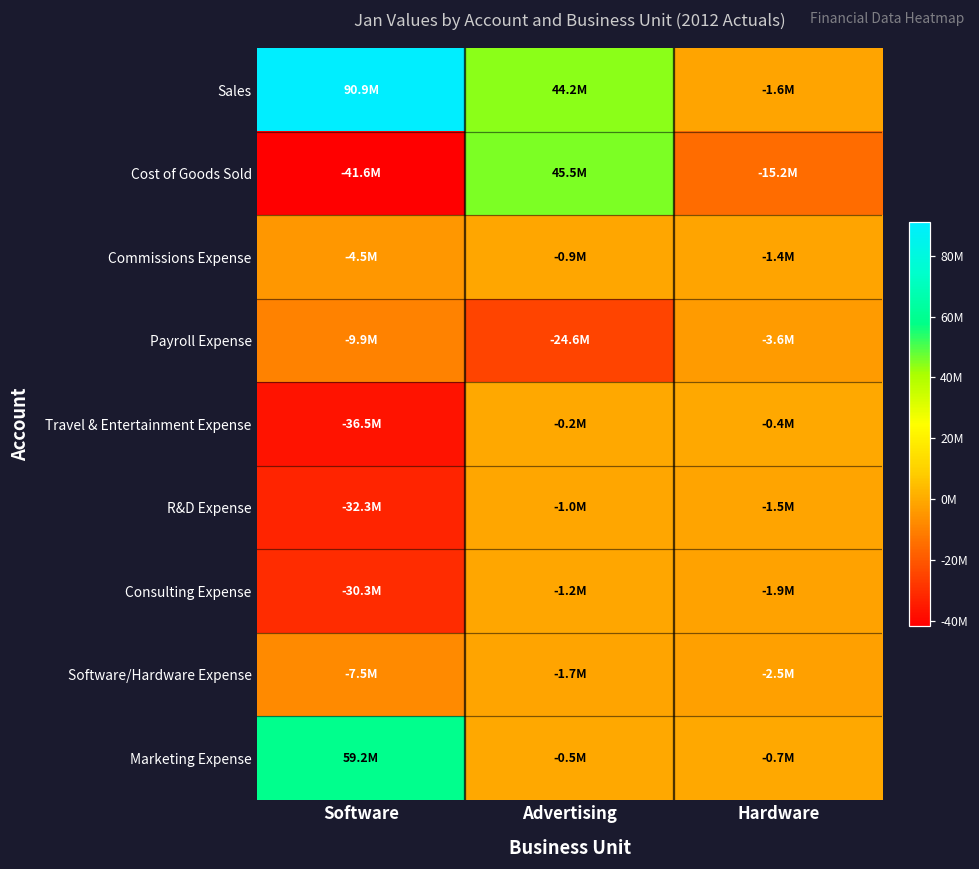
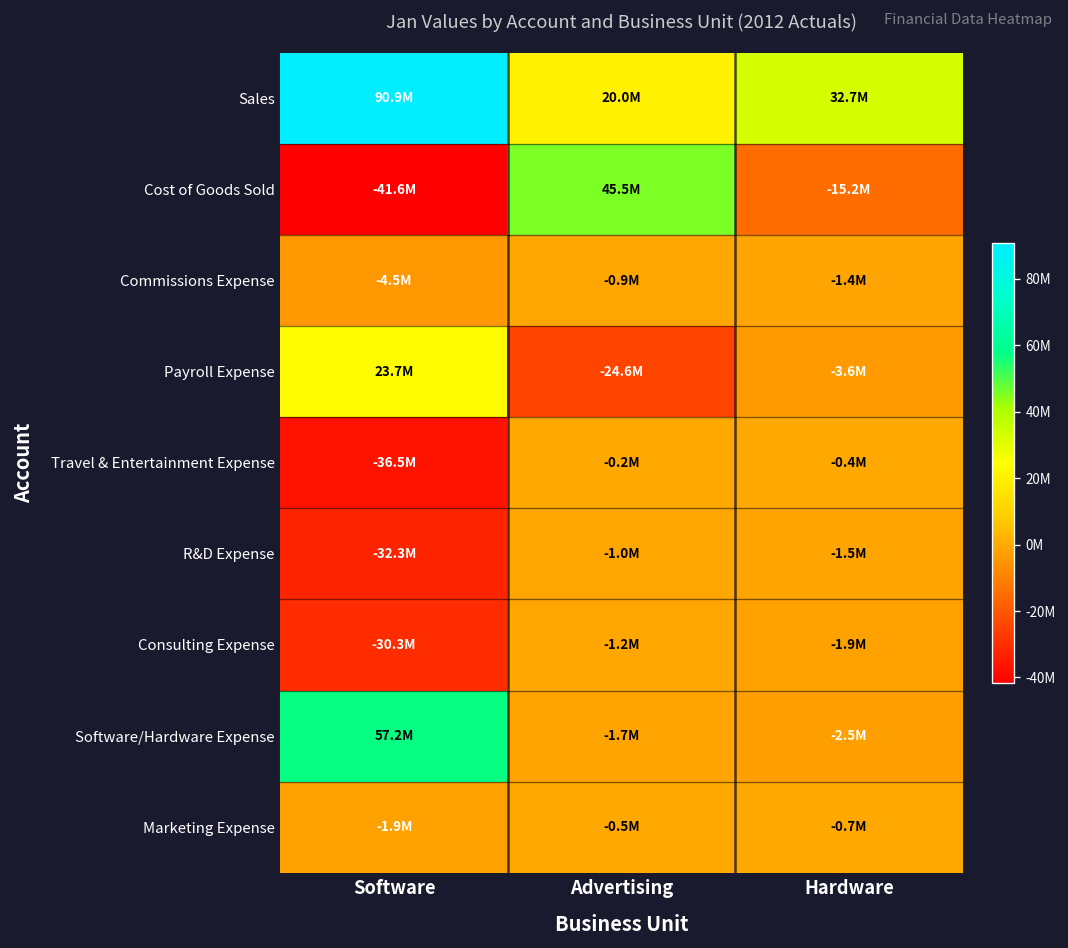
Sales, Advertising: 44.2M -> 20.0M
Sales, Hardware: -1.6M -> 32.7M
Payroll Expense, Software: -9.9M -> 23.7M
Software/Hardware Expense, Software: -7.5M -> 57.2M
Marketing Expense, Software: 59.2M -> -1.9M
